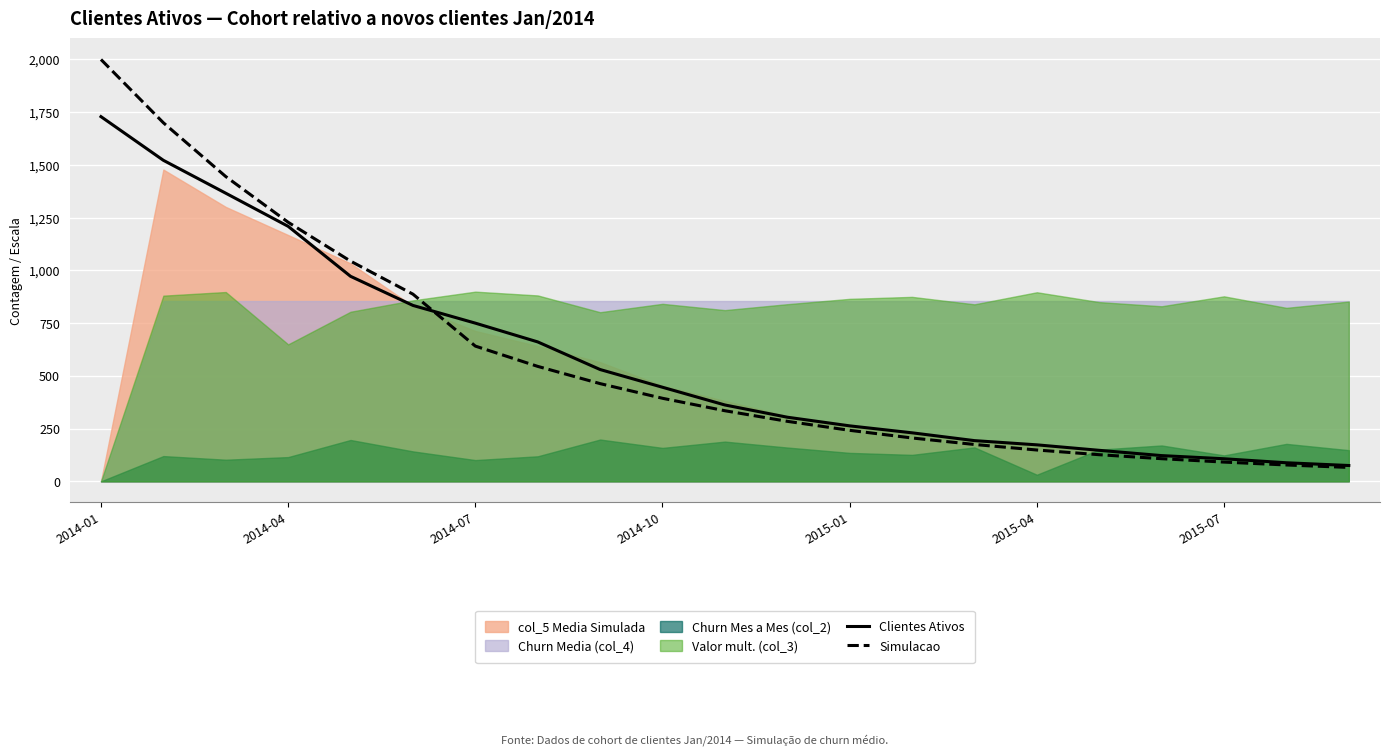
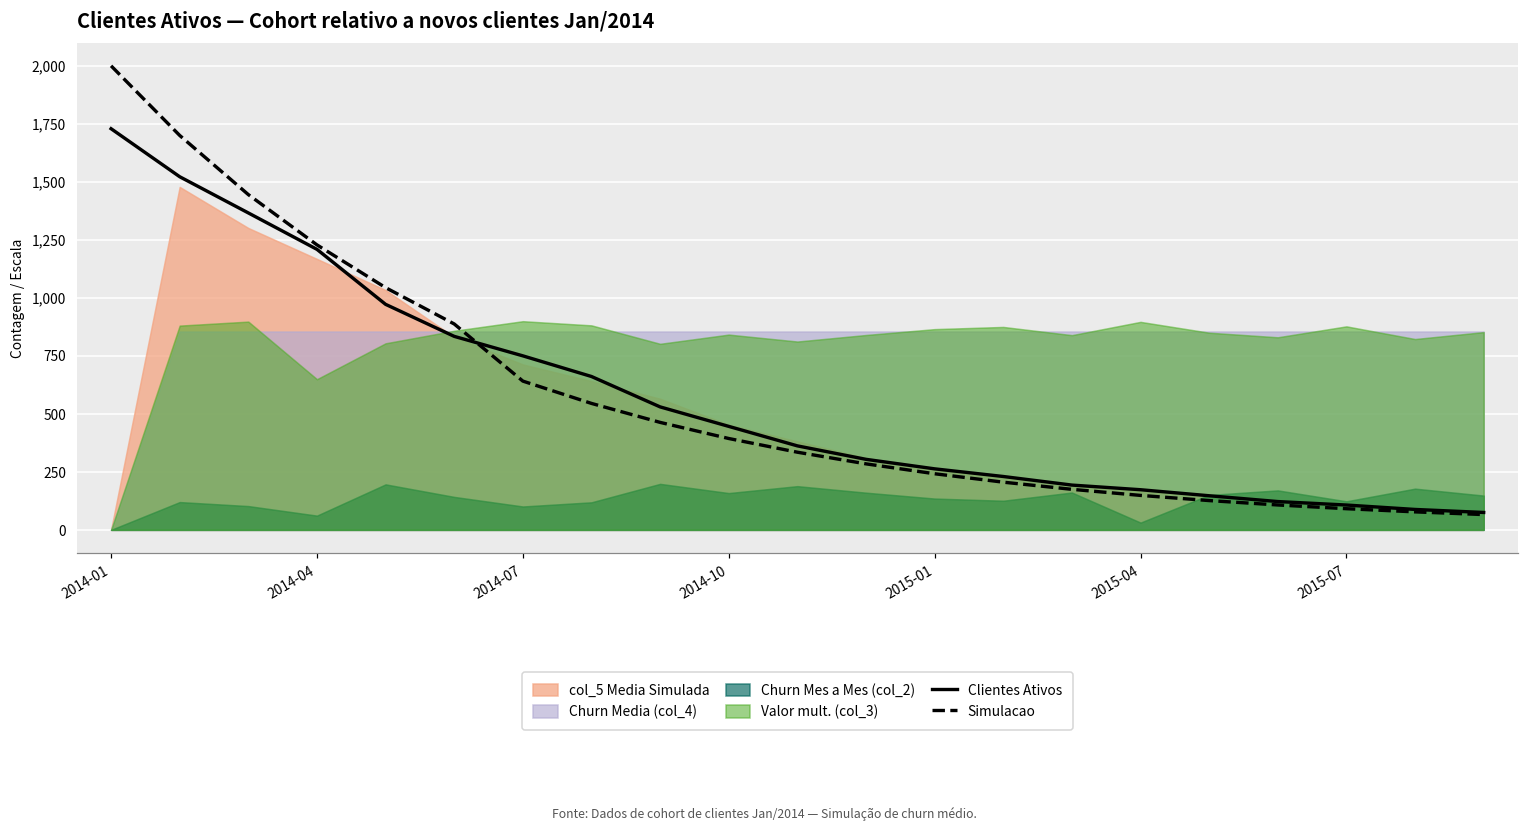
Churn Mes a Mes (col_2), 2014-04: 110 -> 60
